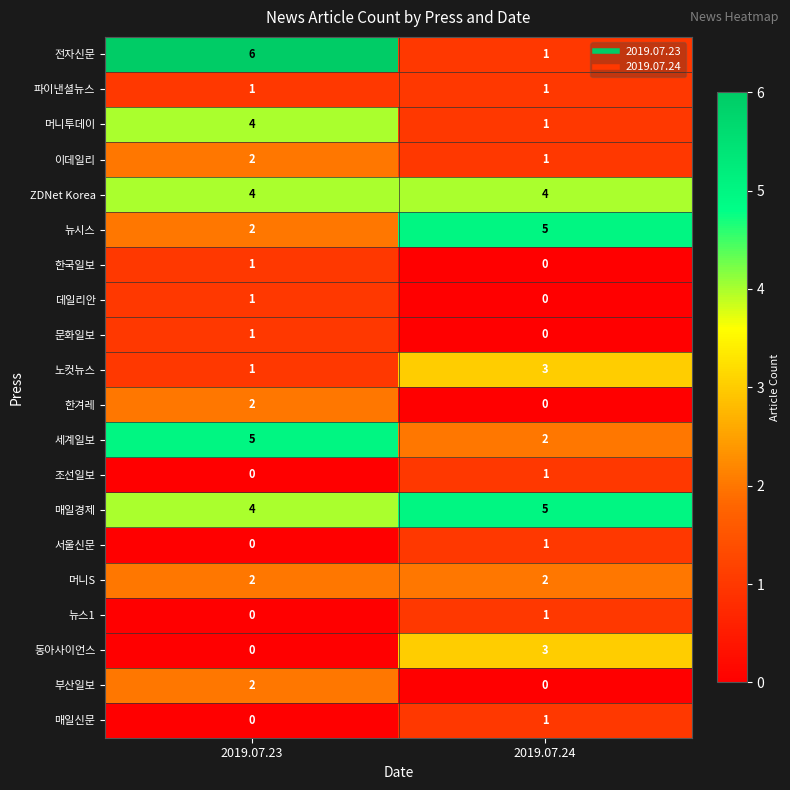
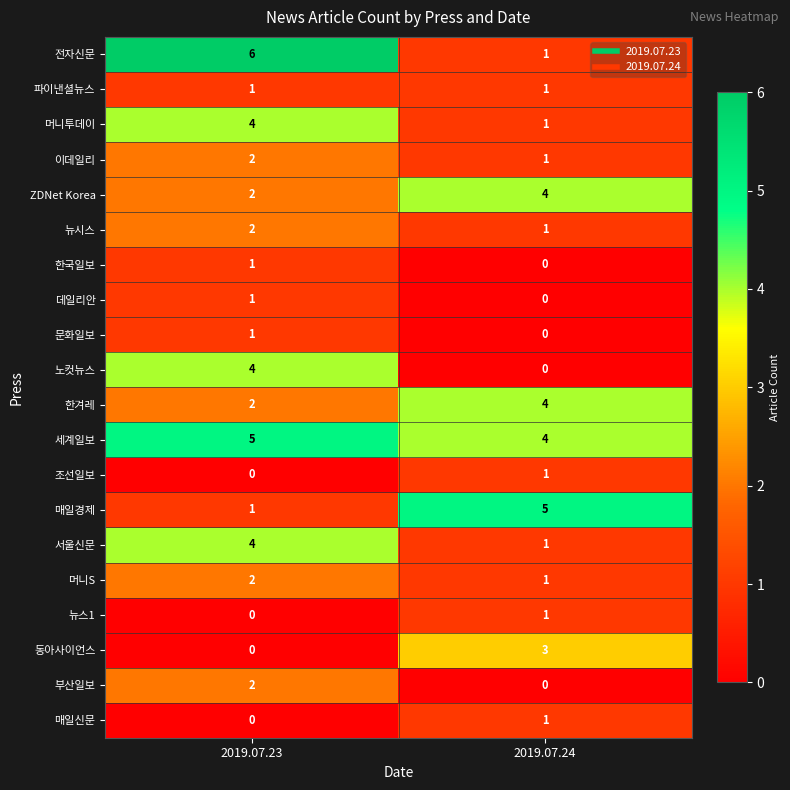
ZDNet Korea, 2019.07.23: 4 -> 2
뉴시스, 2019.07.24: 5 -> 1
노컷뉴스, 2019.07.23: 1 -> 4
노컷뉴스, 2019.07.24: 3 -> 0
한겨레, 2019.07.24: 0 -> 4
세계일보, 2019.07.24: 2 -> 4
매일경제, 2019.07.23: 4 -> 1
서울신문, 2019.07.23: 0 -> 4
머니S, 2019.07.24: 2 -> 1
